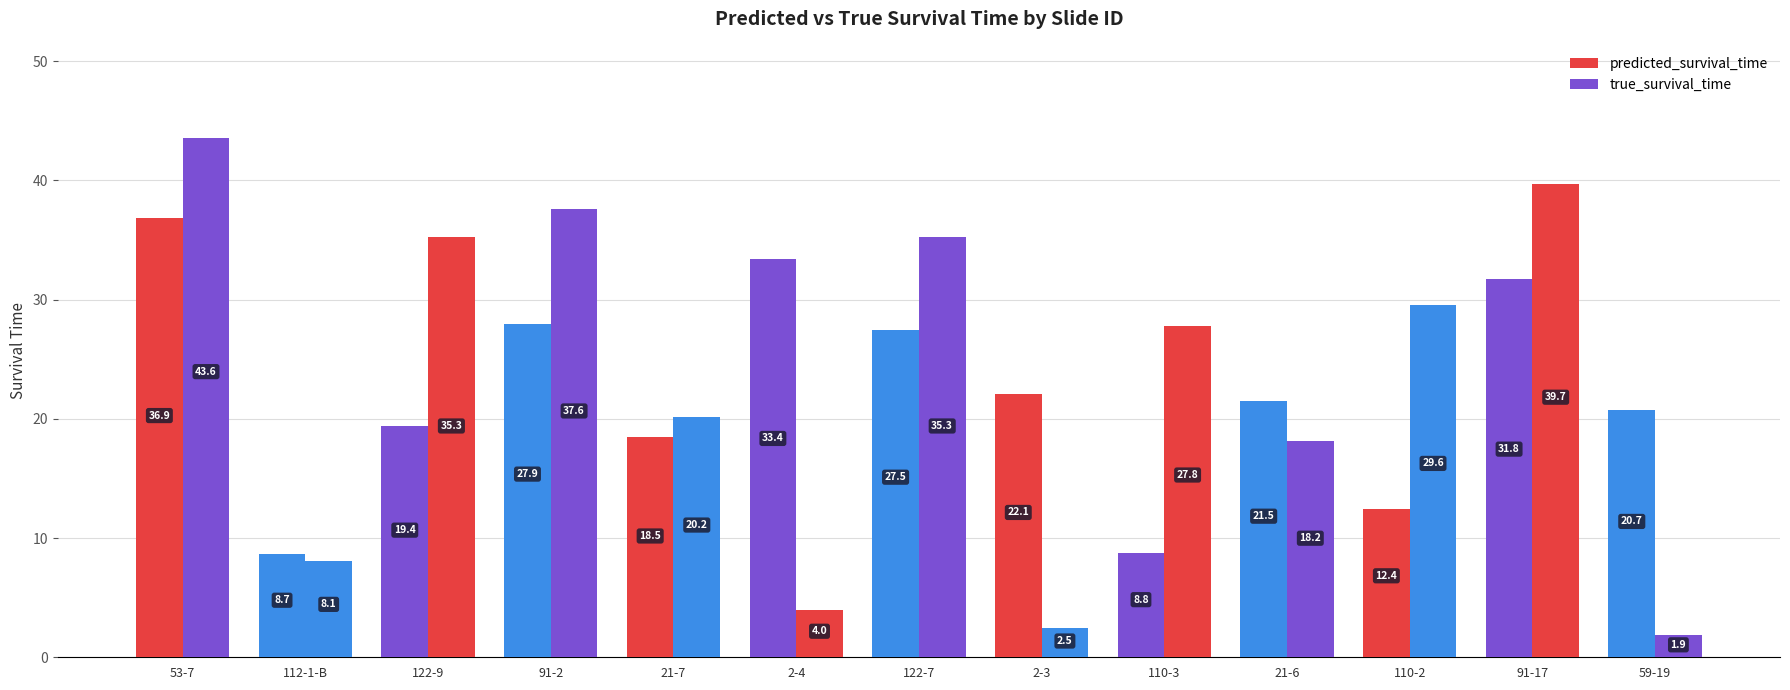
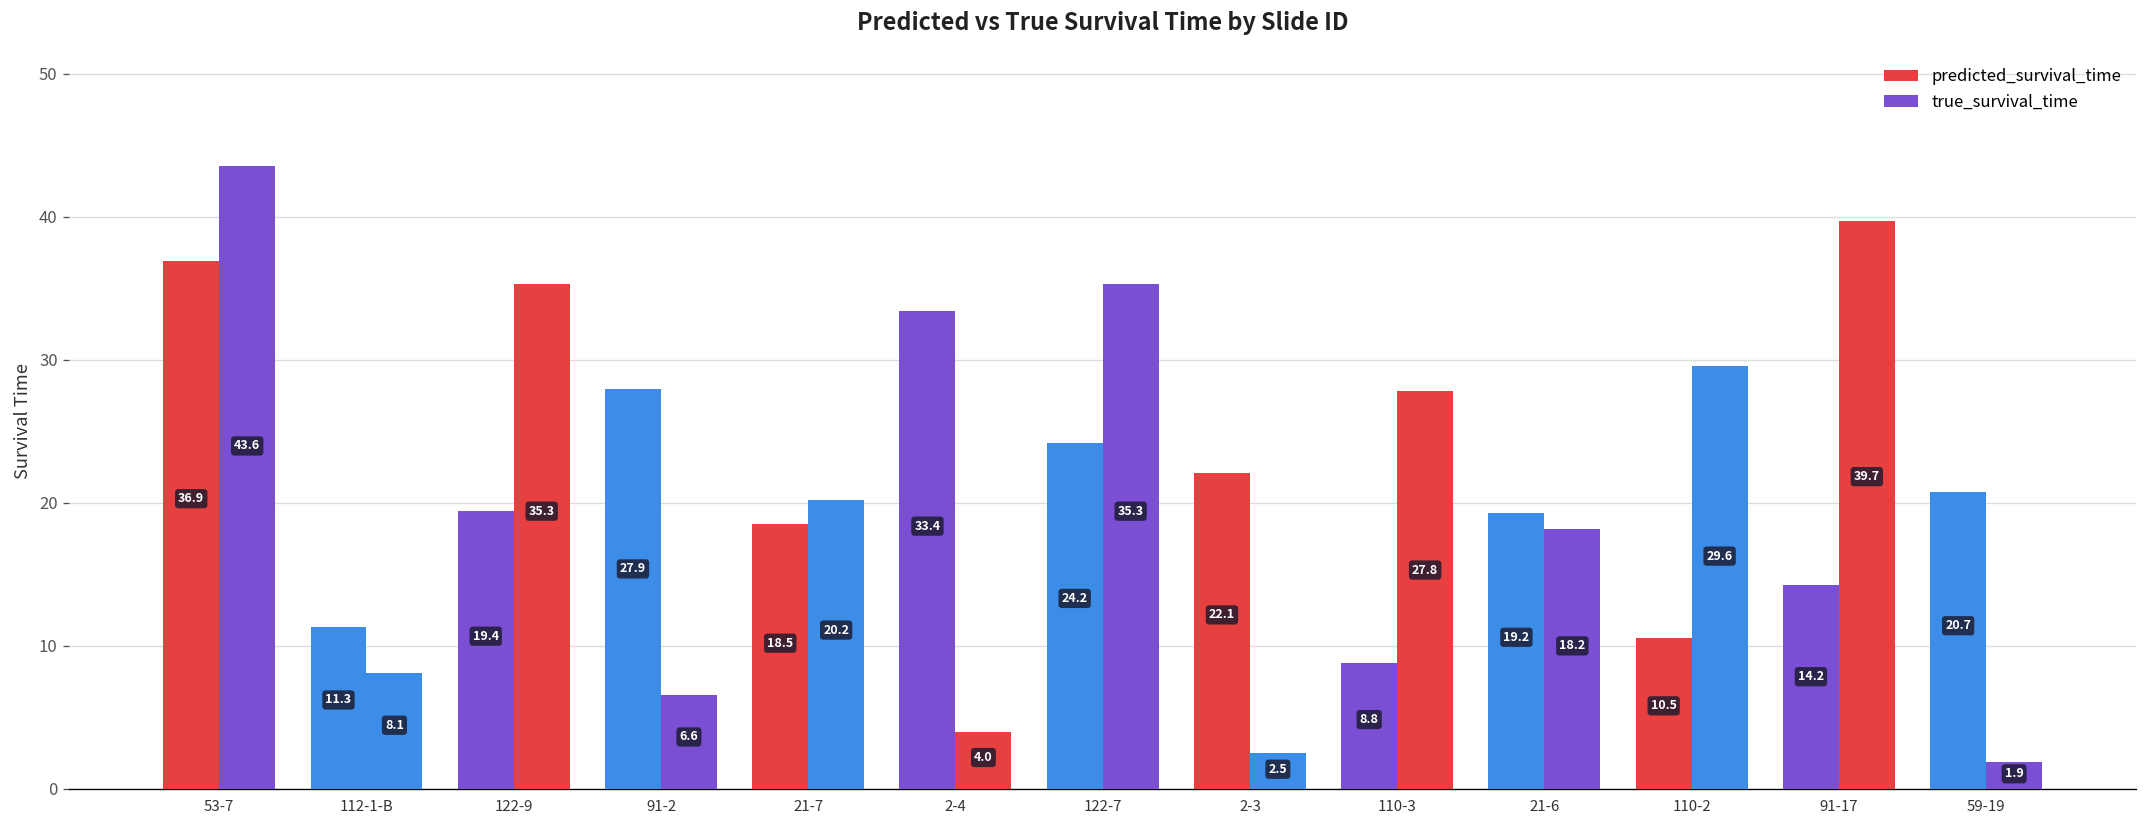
predicted_survival_time, 112-1-B: 8.7 -> 11.3
true_survival_time, 91-2: 37.6 -> 6.6
predicted_survival_time, 122-7: 27.5 -> 24.2
predicted_survival_time, 21-6: 21.5 -> 19.2
predicted_survival_time, 110-2: 12.4 -> 10.5
predicted_survival_time, 91-17: 31.8 -> 14.2
